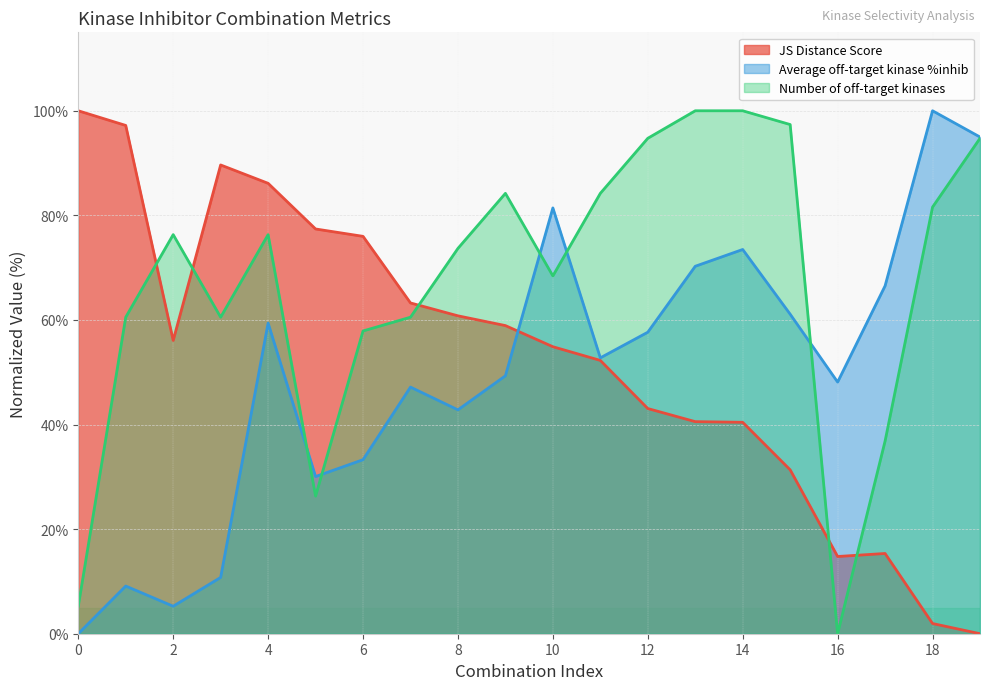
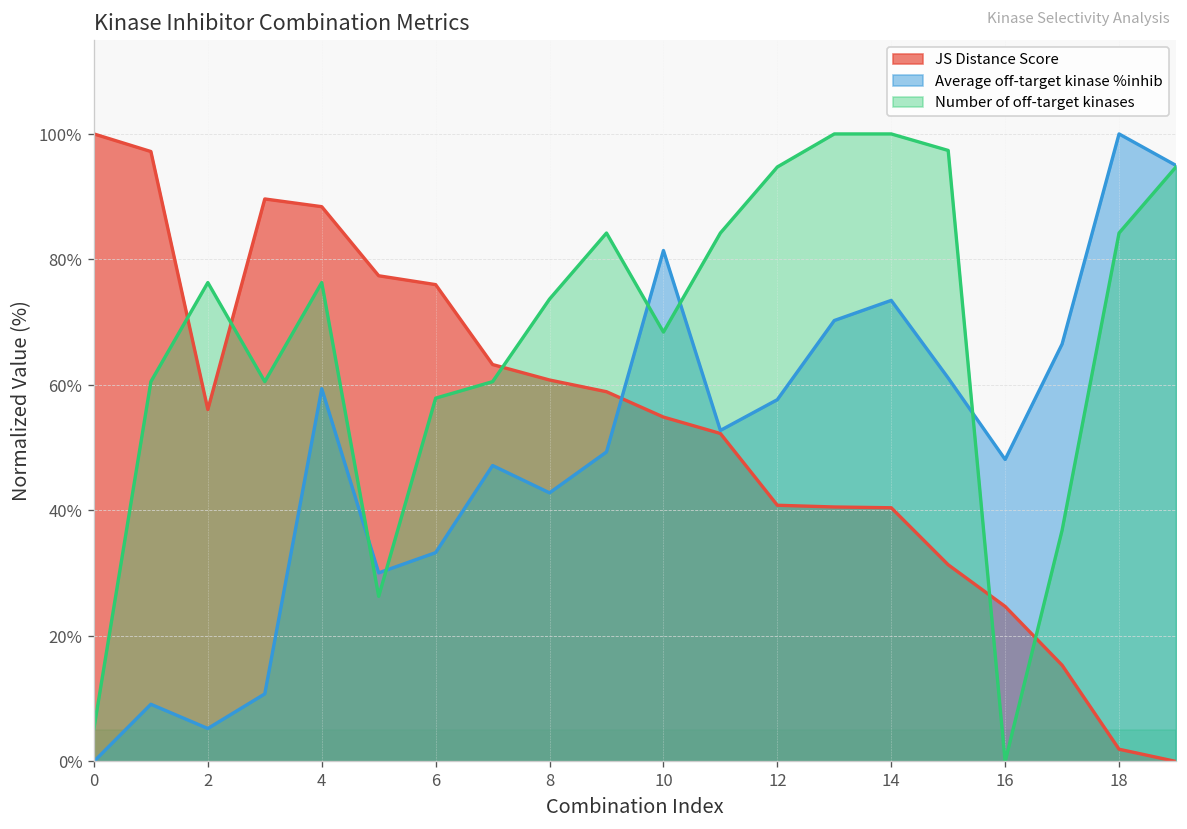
JS Distance Score, 4: 86% -> 88%
JS Distance Score, 12: 43% -> 41%
JS Distance Score, 16: 15% -> 25%
Number of off-target kinases, 18: 82% -> 84%
